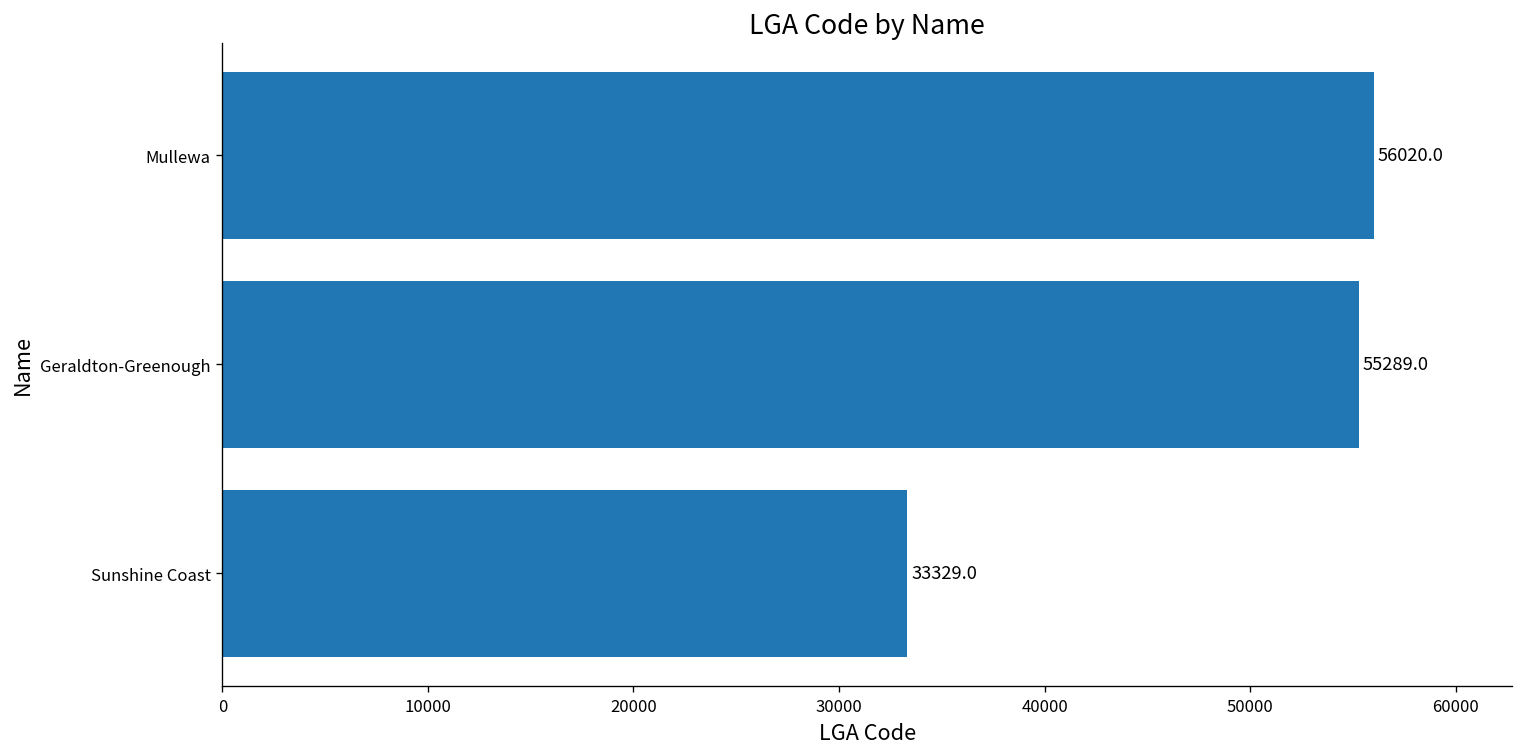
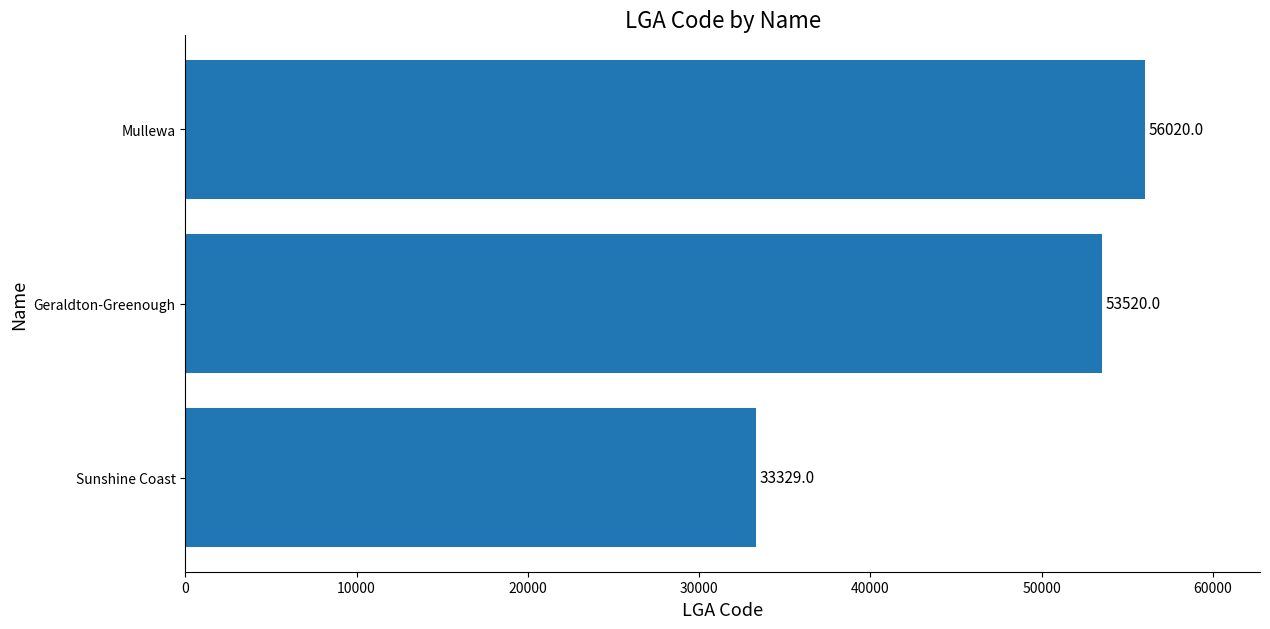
Geraldton-Greenough: 55289.0 -> 53520.0
